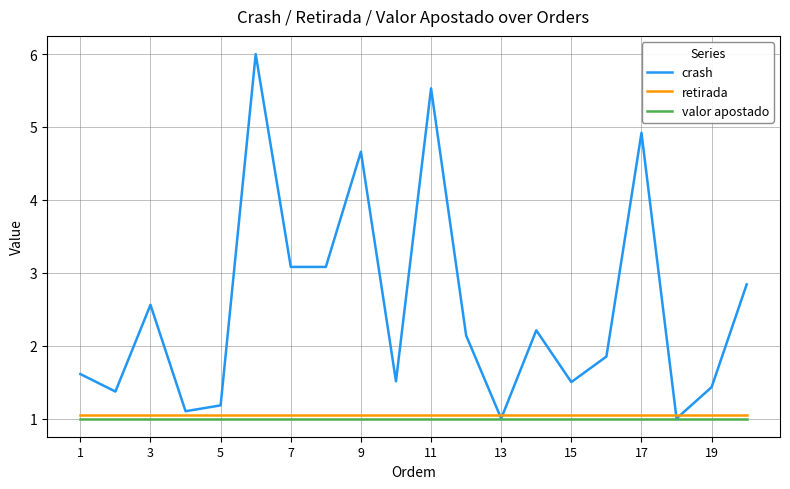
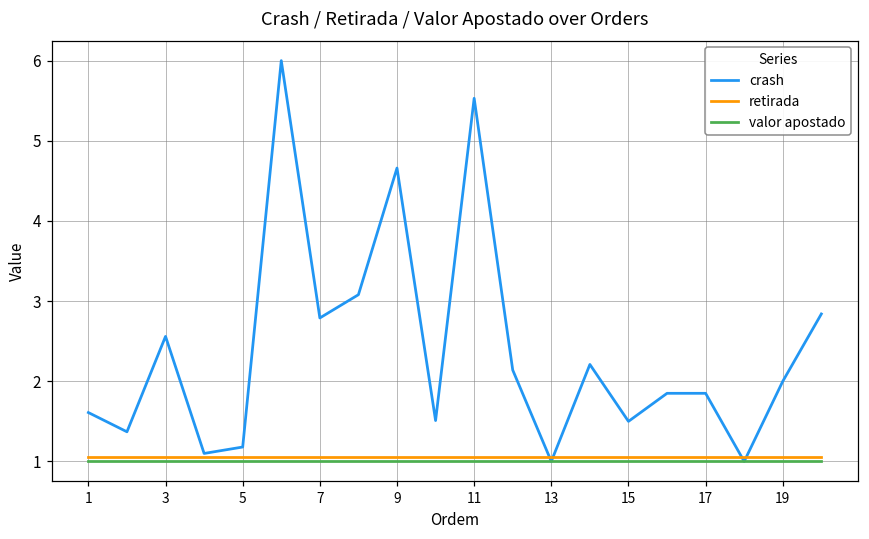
crash, 7: 3.1 -> 2.8
crash, 17: 4.9 -> 1.9
crash, 19: 1.4 -> 2.0
